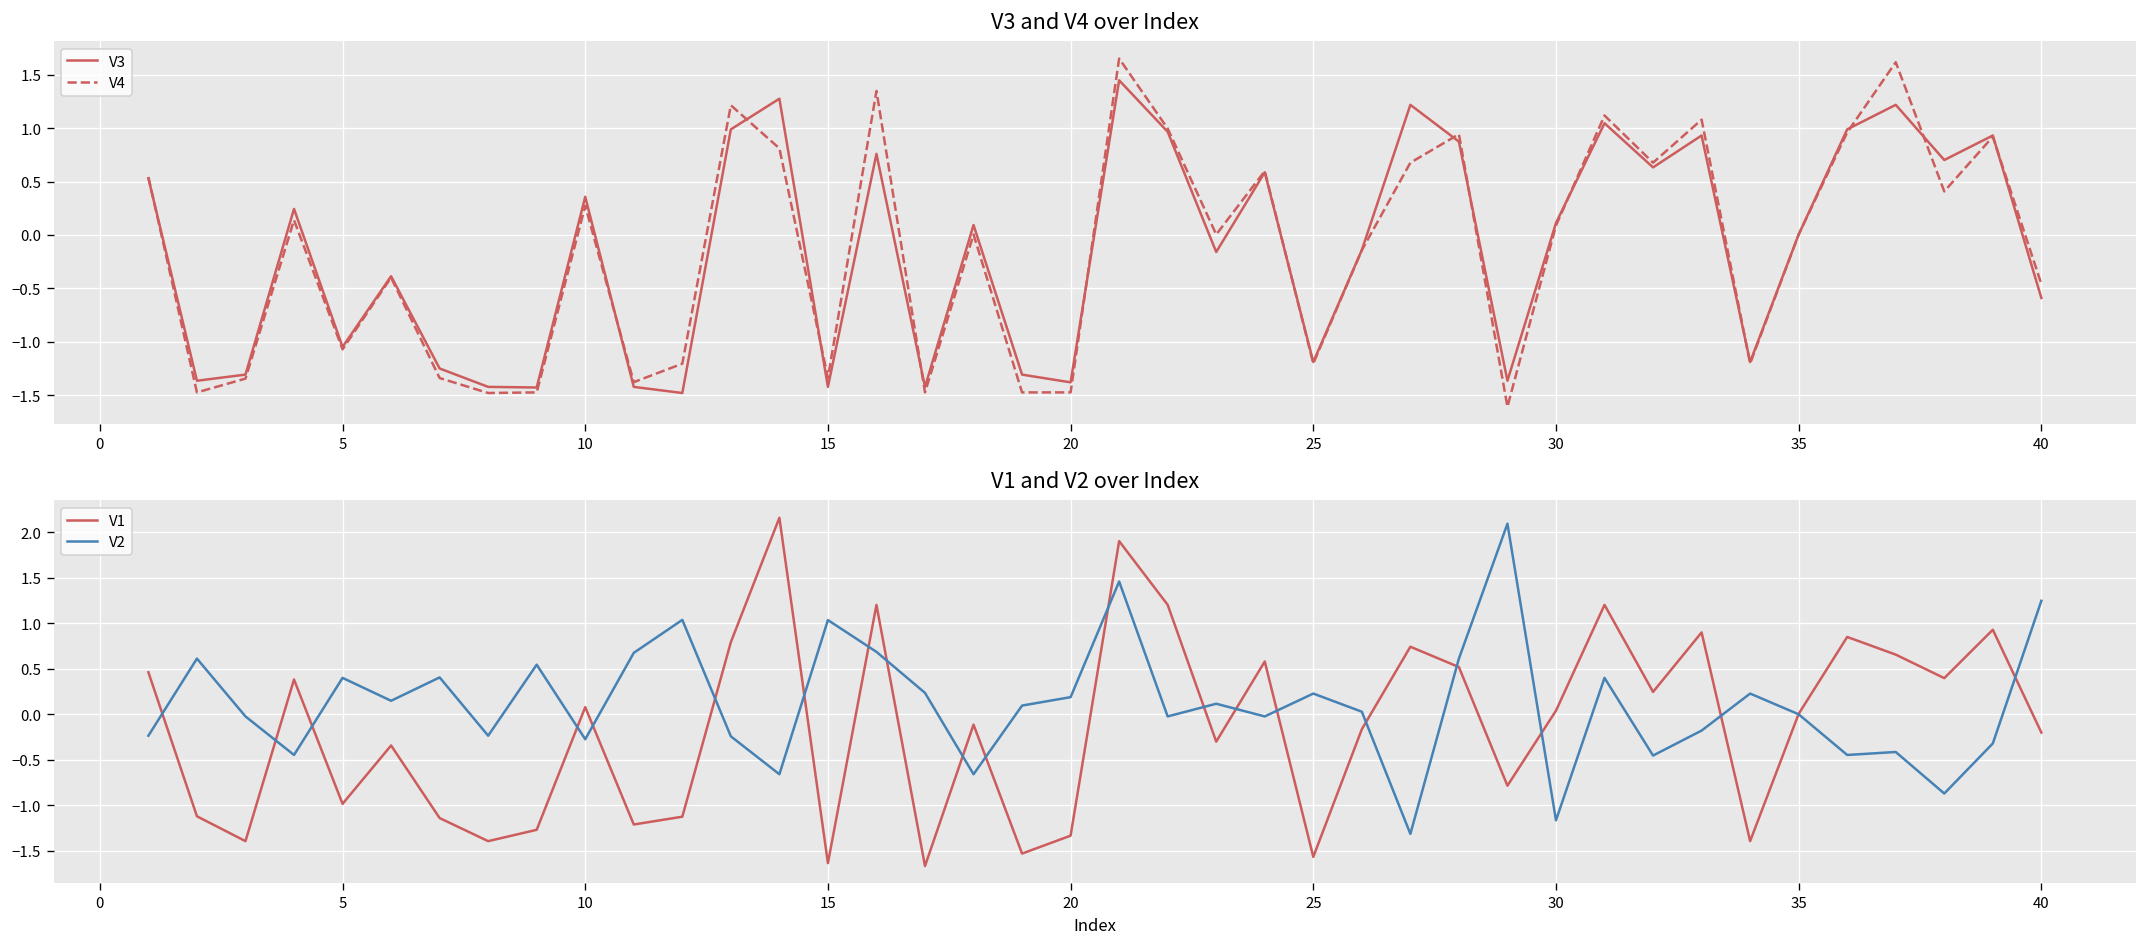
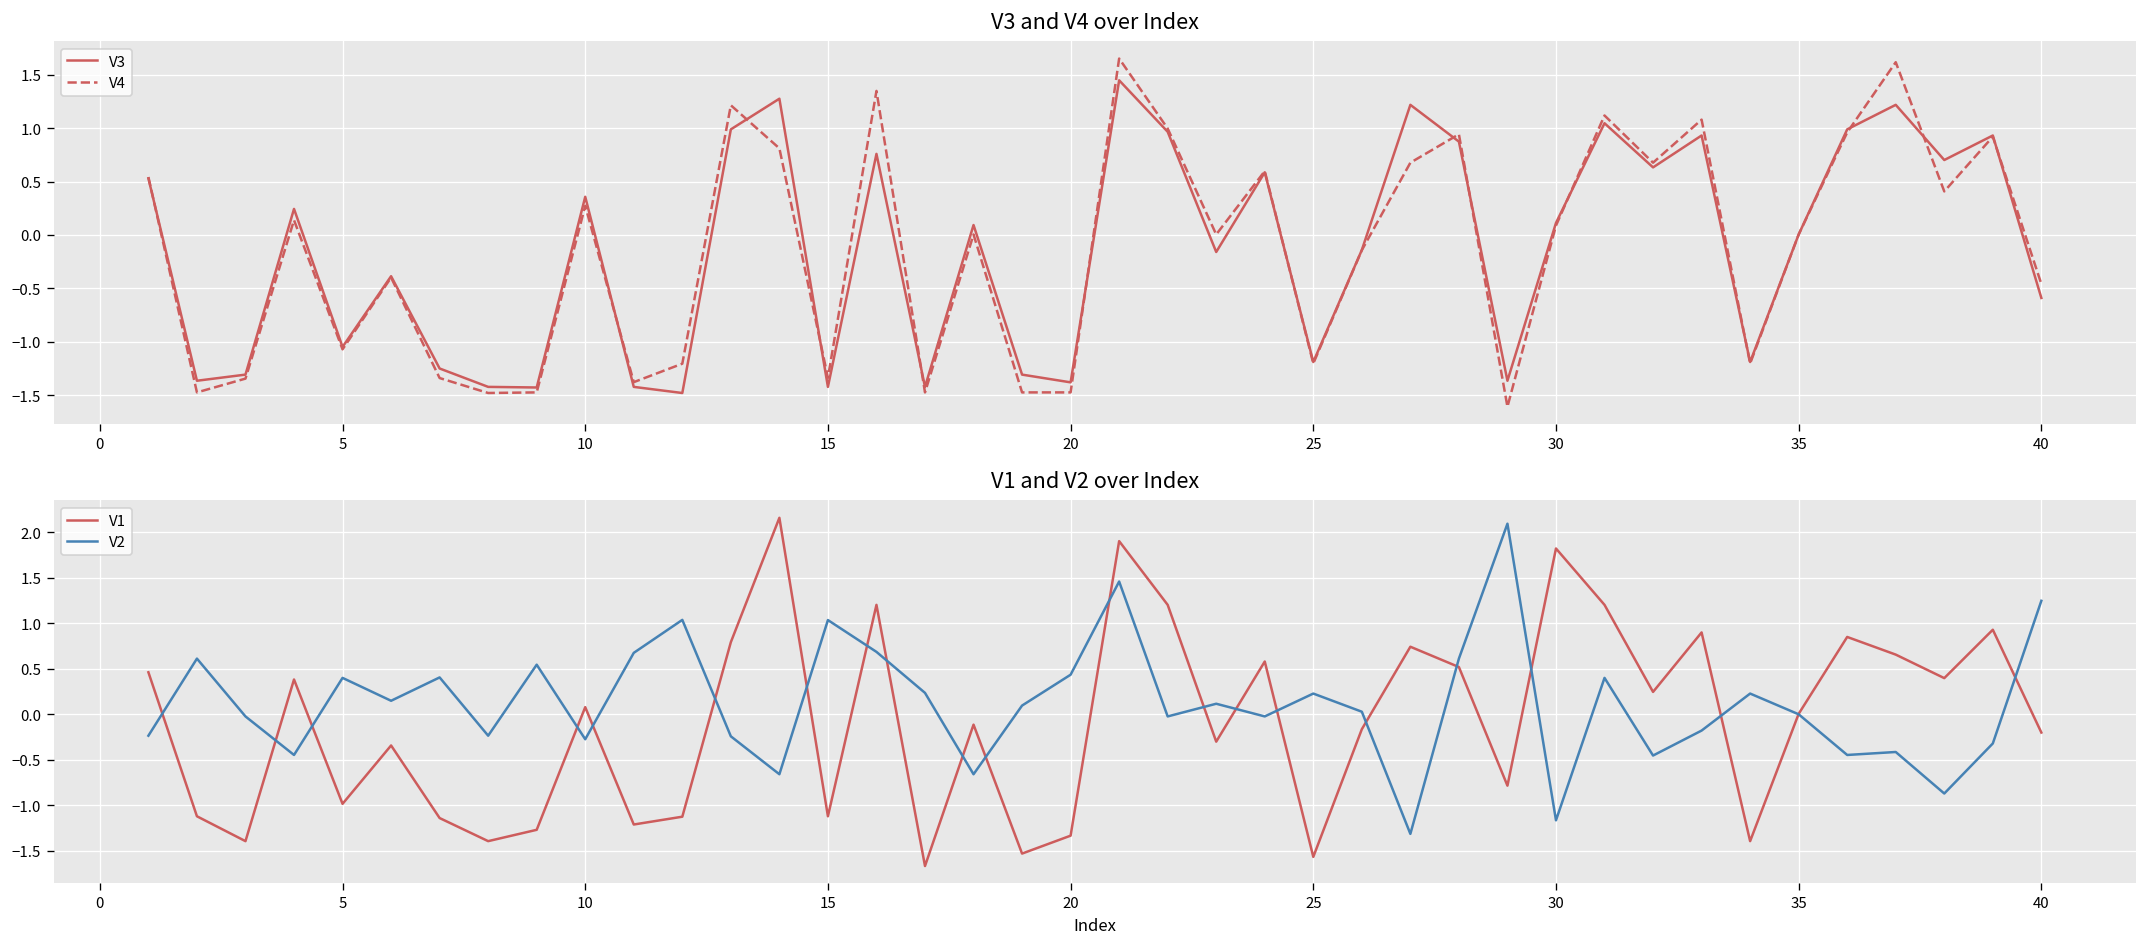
V1 and V2 over Index, V1, 15: -1.6 -> -1.1
V1 and V2 over Index, V2, 20: 0.2 -> 0.4
V1 and V2 over Index, V1, 30: 0.0 -> 1.8
